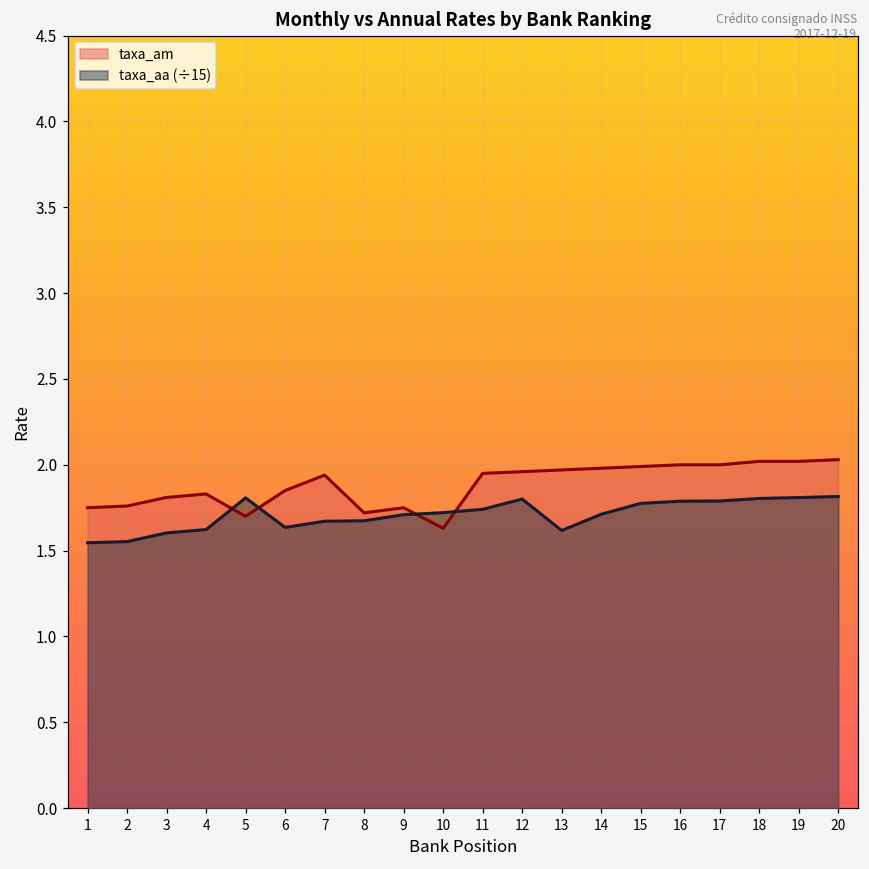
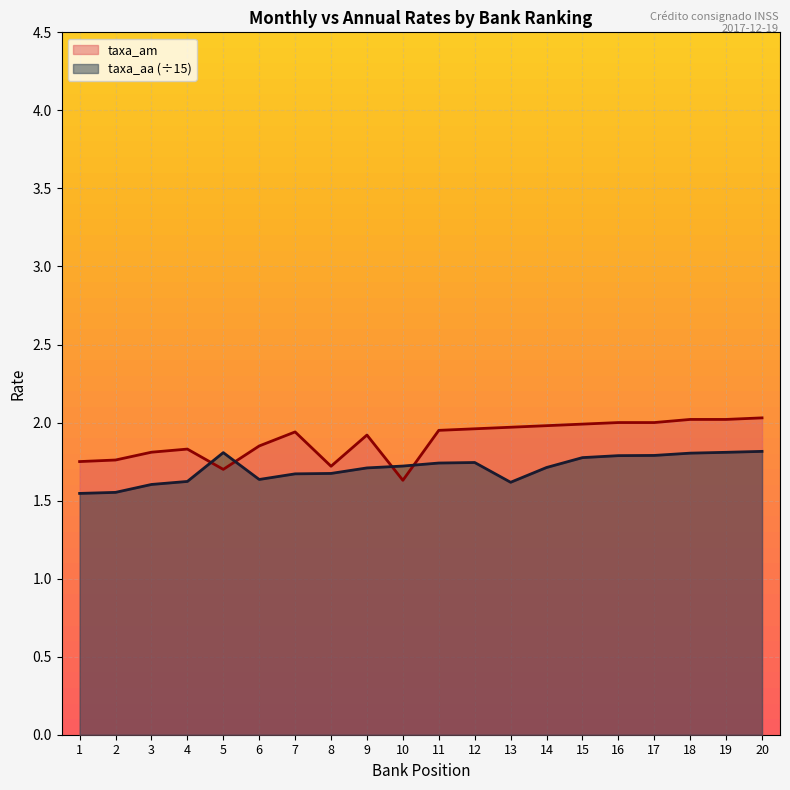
taxa_am, 9: 1.75 -> 1.92
taxa_aa (÷15), 12: 1.80 -> 1.74
